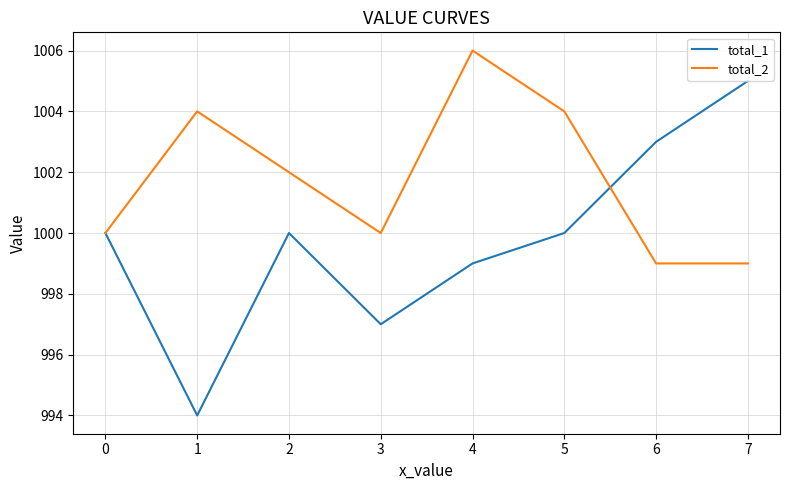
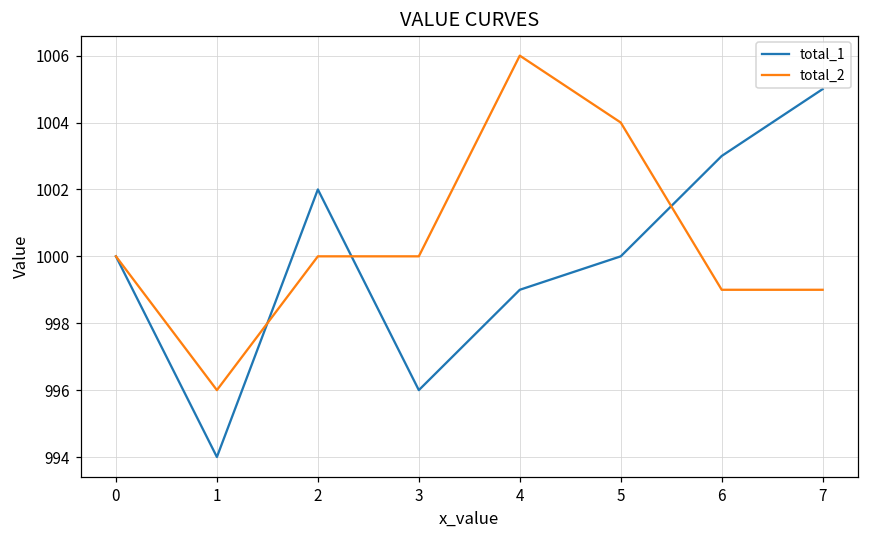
total_2, 1: 1004 -> 996
total_1, 2: 1000 -> 1002
total_2, 2: 1002 -> 1000
total_1, 3: 997 -> 996
